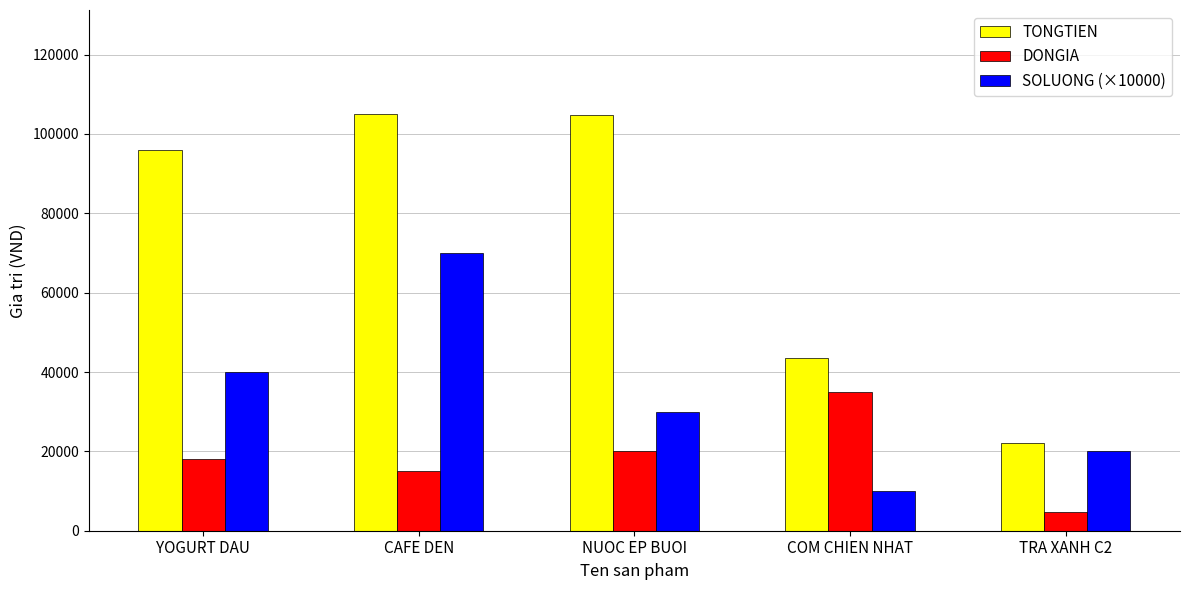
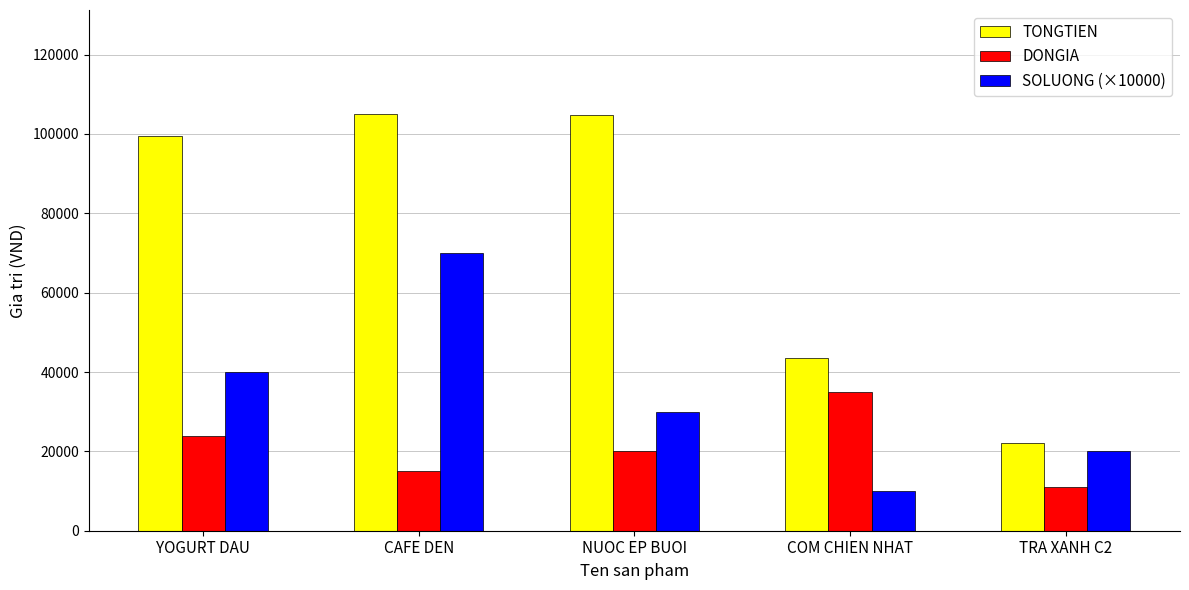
TONGTIEN, YOGURT DAU: 96000 -> 99000
DONGIA, YOGURT DAU: 18000 -> 24000
DONGIA, TRA XANH C2: 5000 -> 11000
